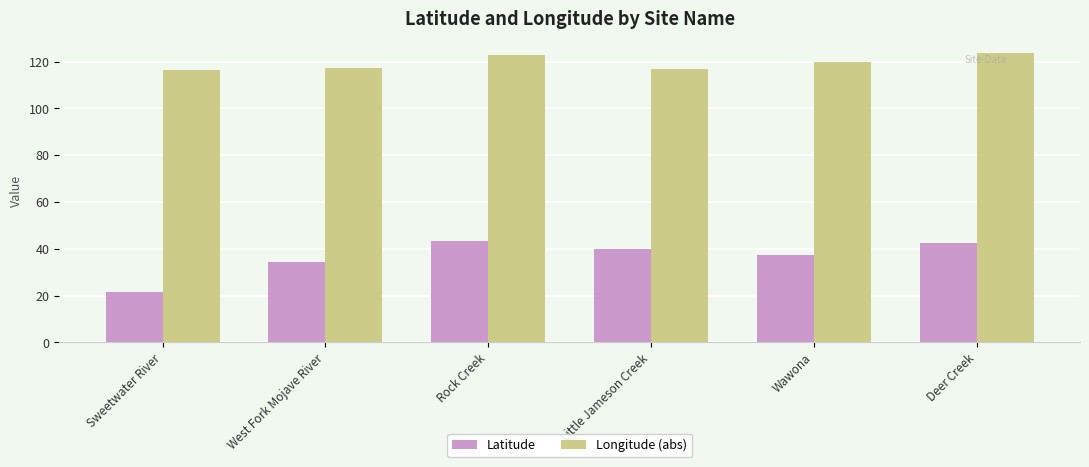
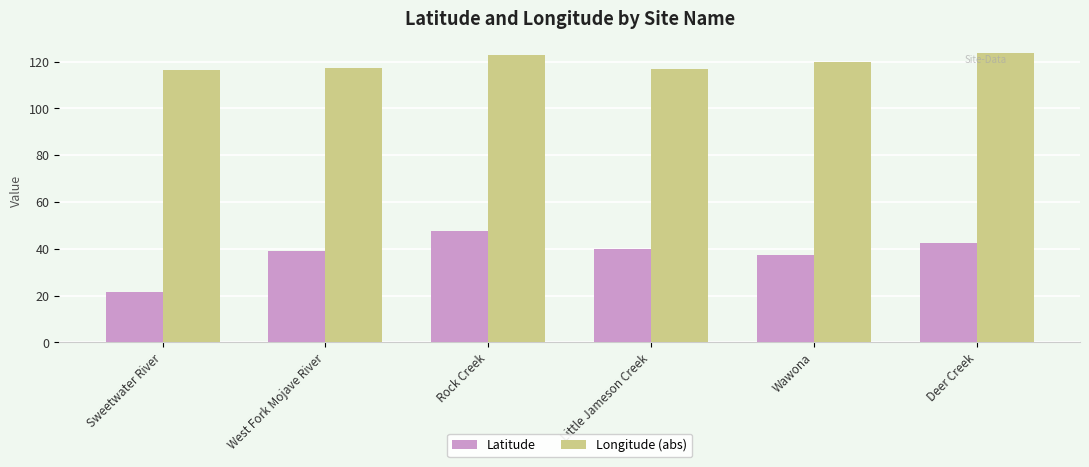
Latitude, West Fork Mojave River: 34 -> 39
Latitude, Rock Creek: 43 -> 48
